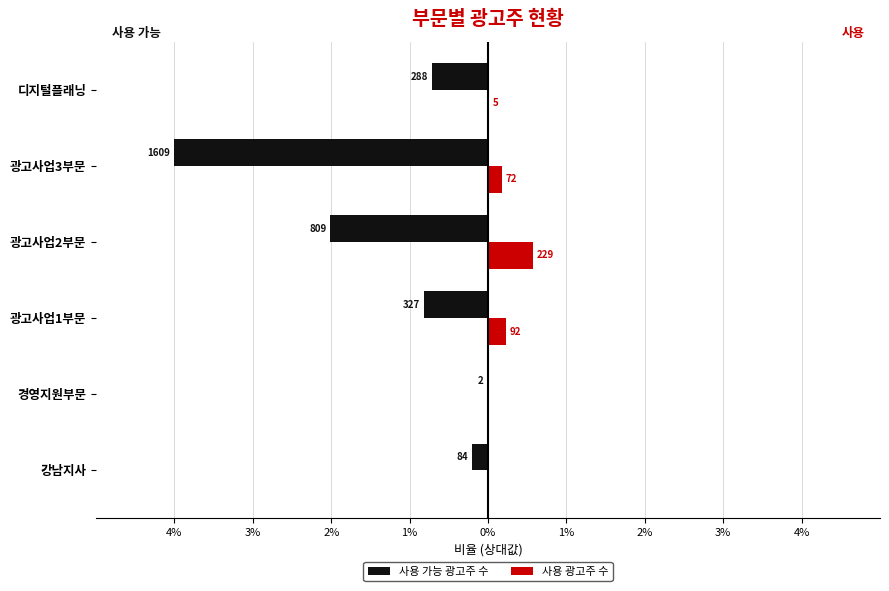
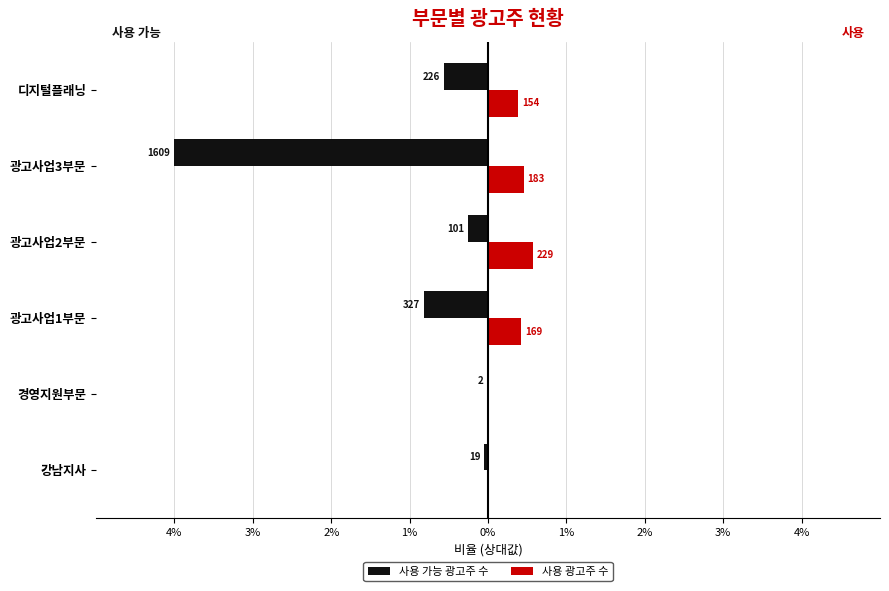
사용 가능 광고주 수, 디지털플래닝: 288 -> 226
사용 광고주 수, 디지털플래닝: 5 -> 154
사용 광고주 수, 광고사업3부문: 72 -> 183
사용 가능 광고주 수, 광고사업2부문: 809 -> 101
사용 광고주 수, 광고사업1부문: 92 -> 169
사용 가능 광고주 수, 강남지사: 84 -> 19
